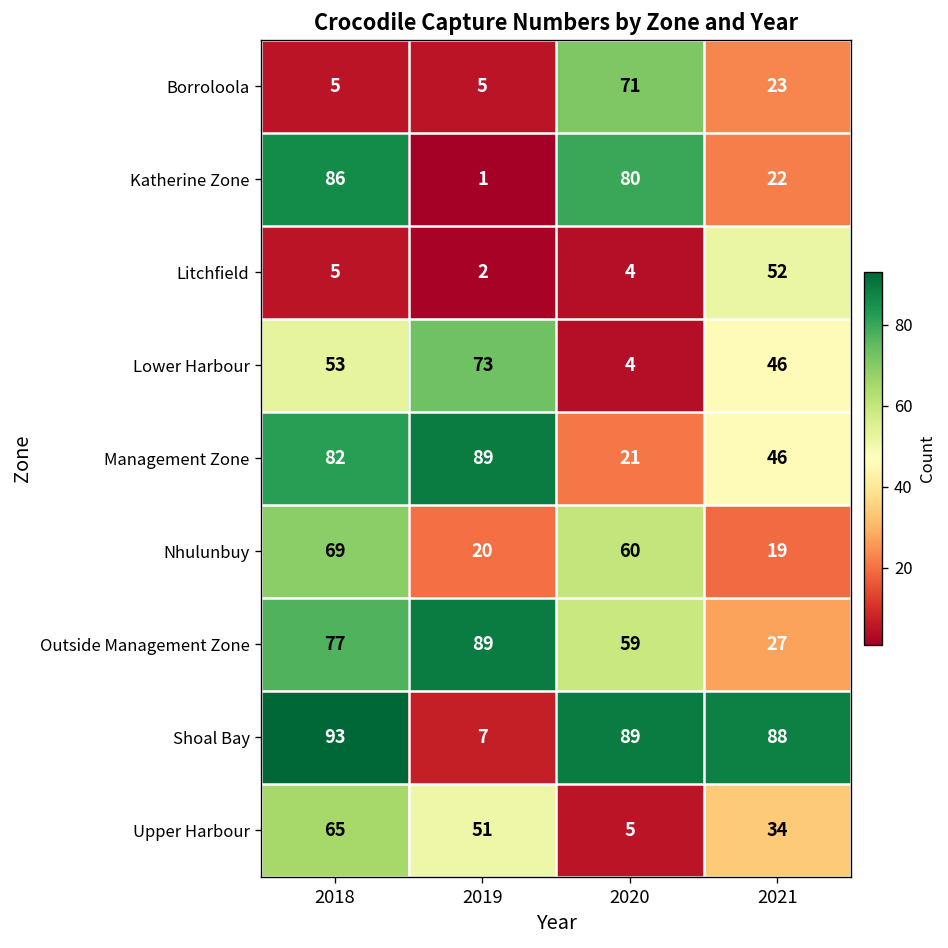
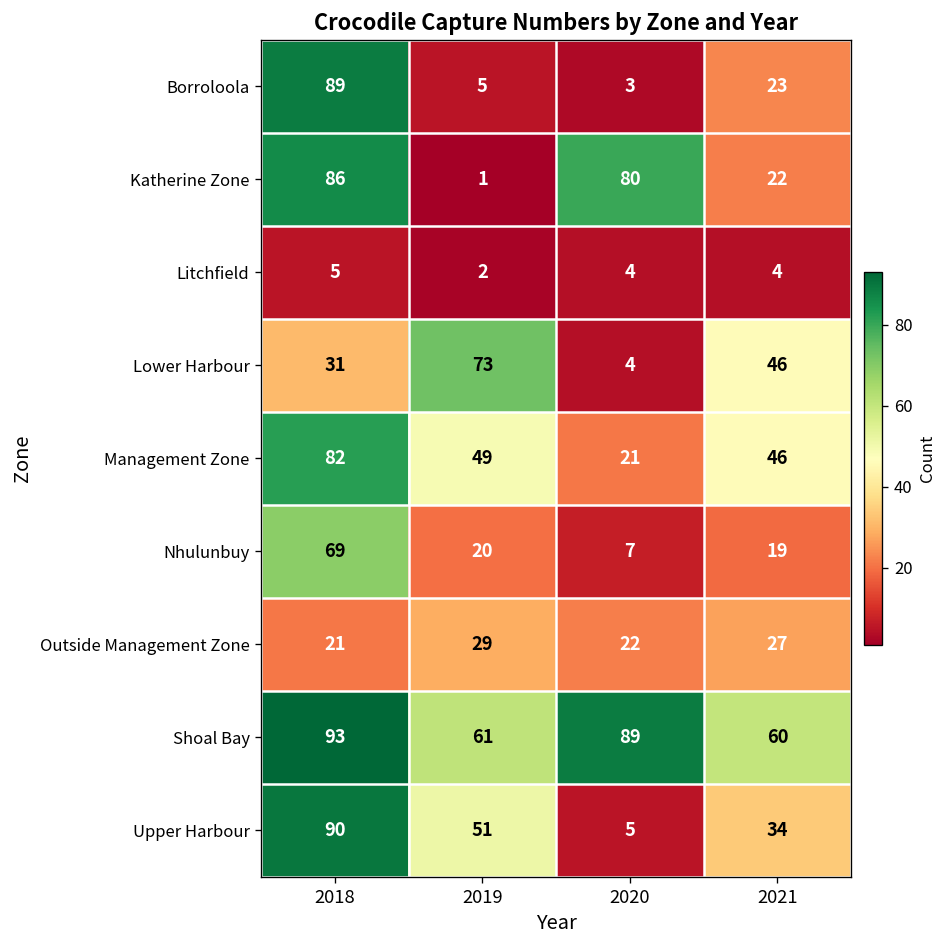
Borroloola, 2018: 5 -> 89
Borroloola, 2020: 71 -> 3
Litchfield, 2021: 52 -> 4
Lower Harbour, 2018: 53 -> 31
Management Zone, 2019: 89 -> 49
Nhulunbuy, 2020: 60 -> 7
Outside Management Zone, 2018: 77 -> 21
Outside Management Zone, 2019: 89 -> 29
Outside Management Zone, 2020: 59 -> 22
Shoal Bay, 2019: 7 -> 61
Shoal Bay, 2021: 88 -> 60
Upper Harbour, 2018: 65 -> 90
